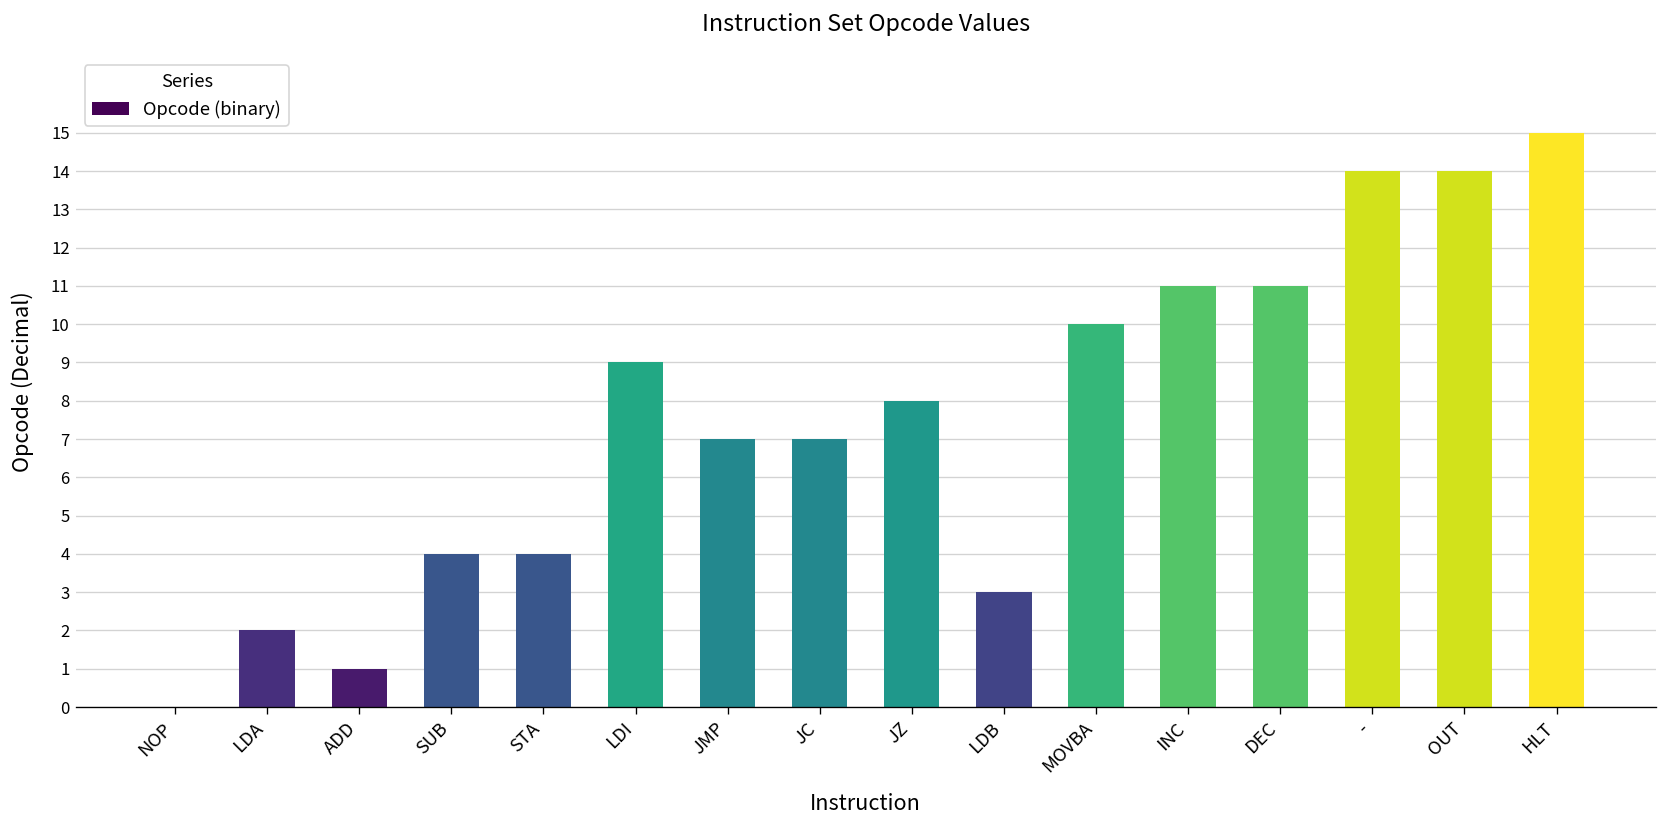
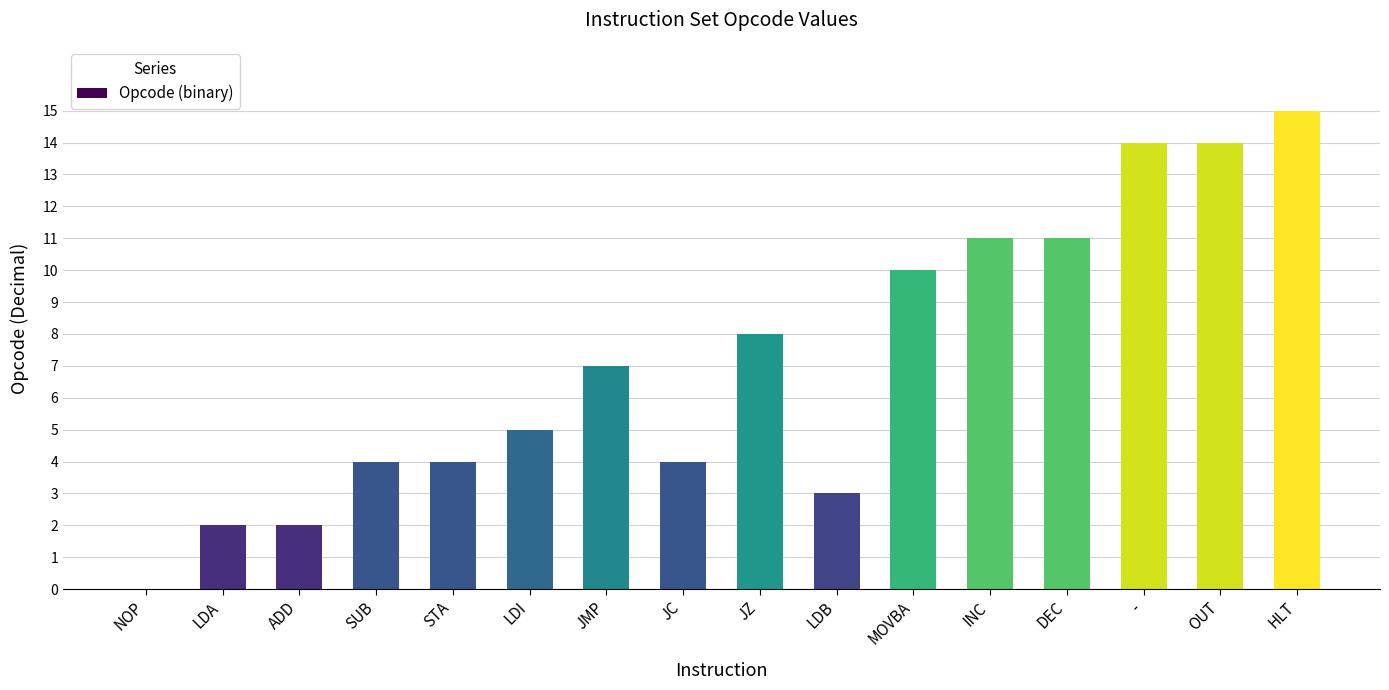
ADD: 1 -> 2
LDI: 9 -> 5
JC: 7 -> 4
